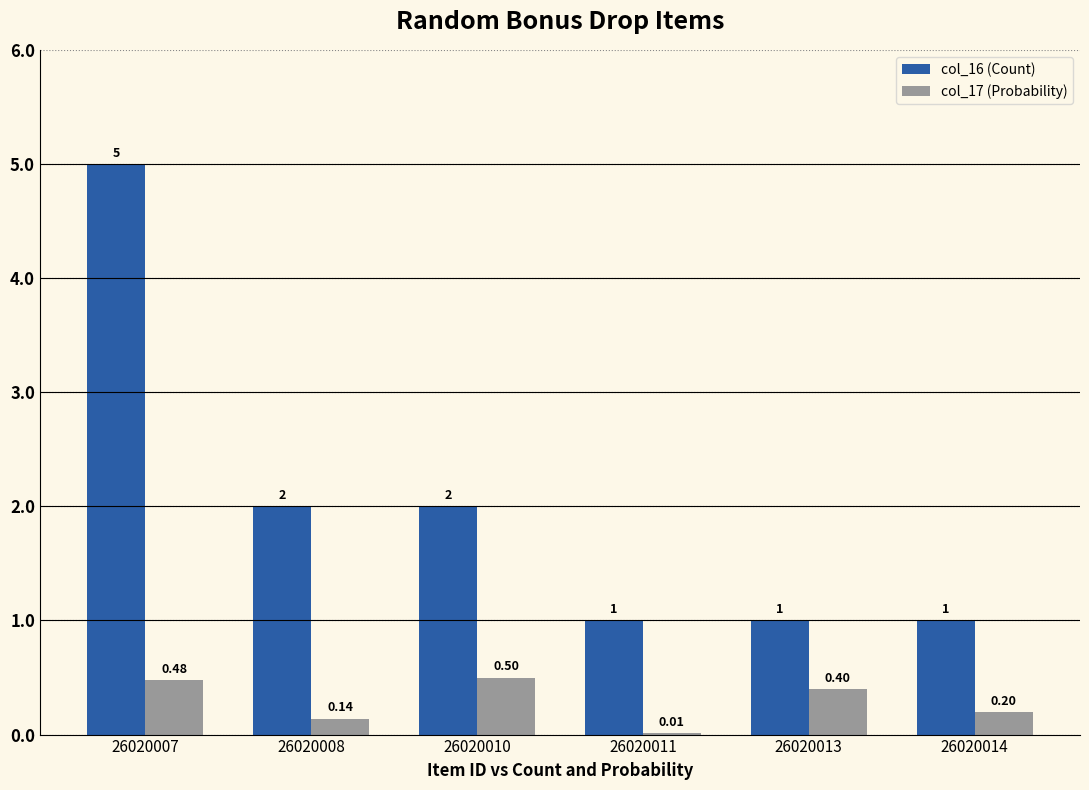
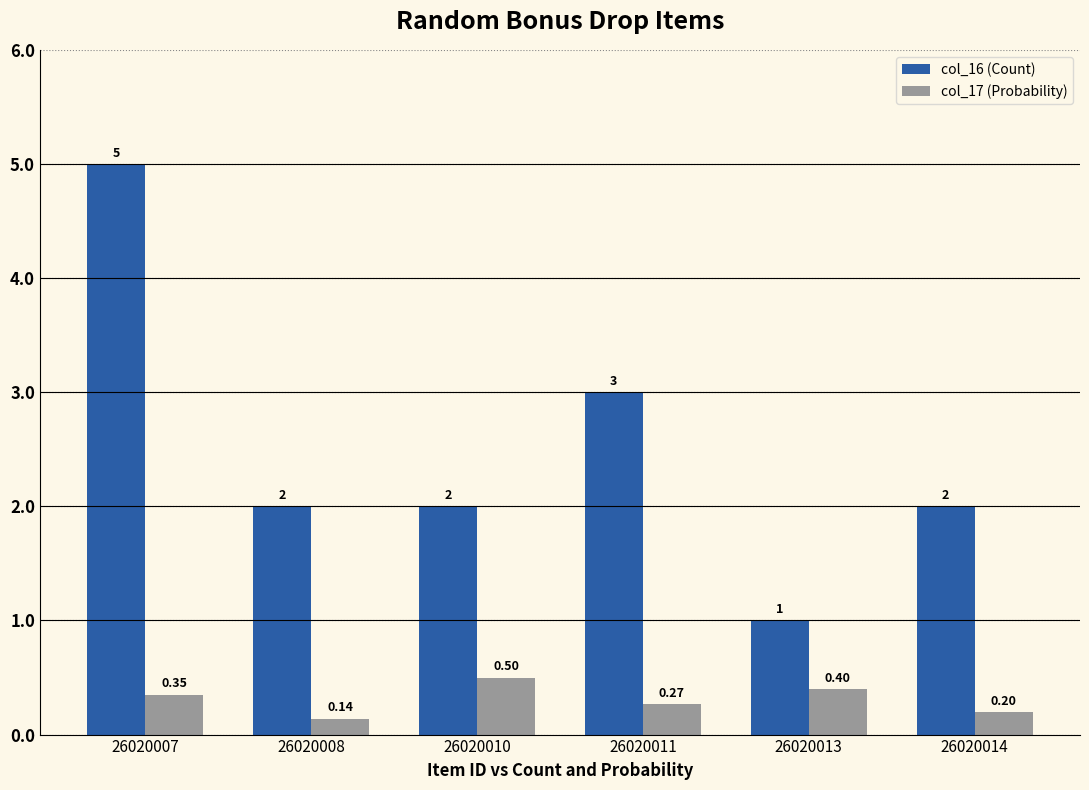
col_17 (Probability), 26020007: 0.48 -> 0.35
col_16 (Count), 26020011: 1 -> 3
col_17 (Probability), 26020011: 0.01 -> 0.27
col_16 (Count), 26020014: 1 -> 2
